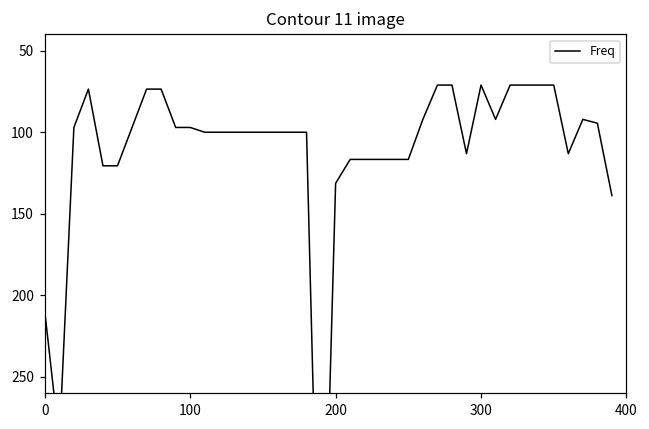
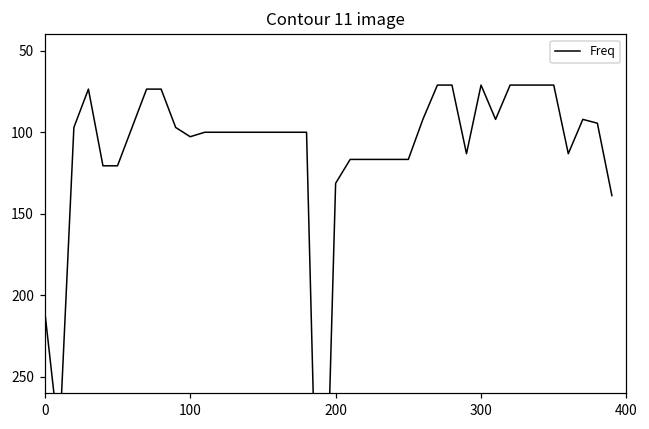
100: 97 -> 103
